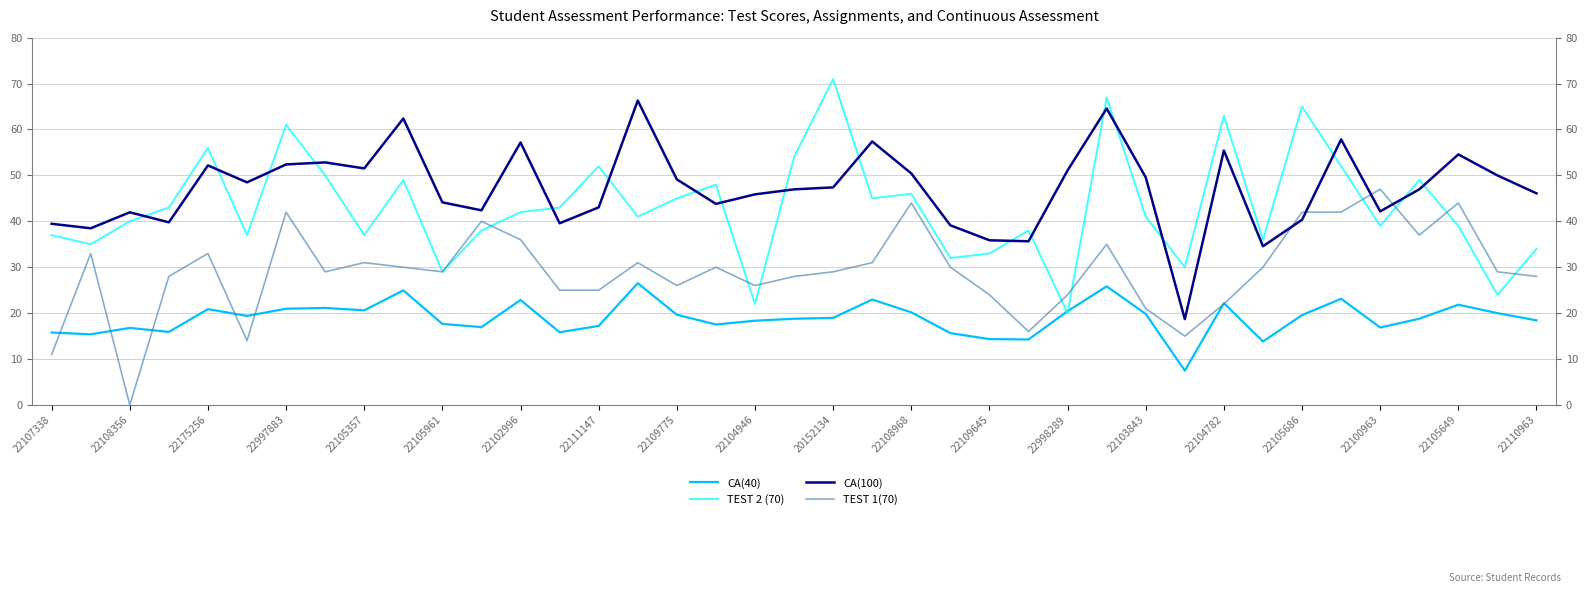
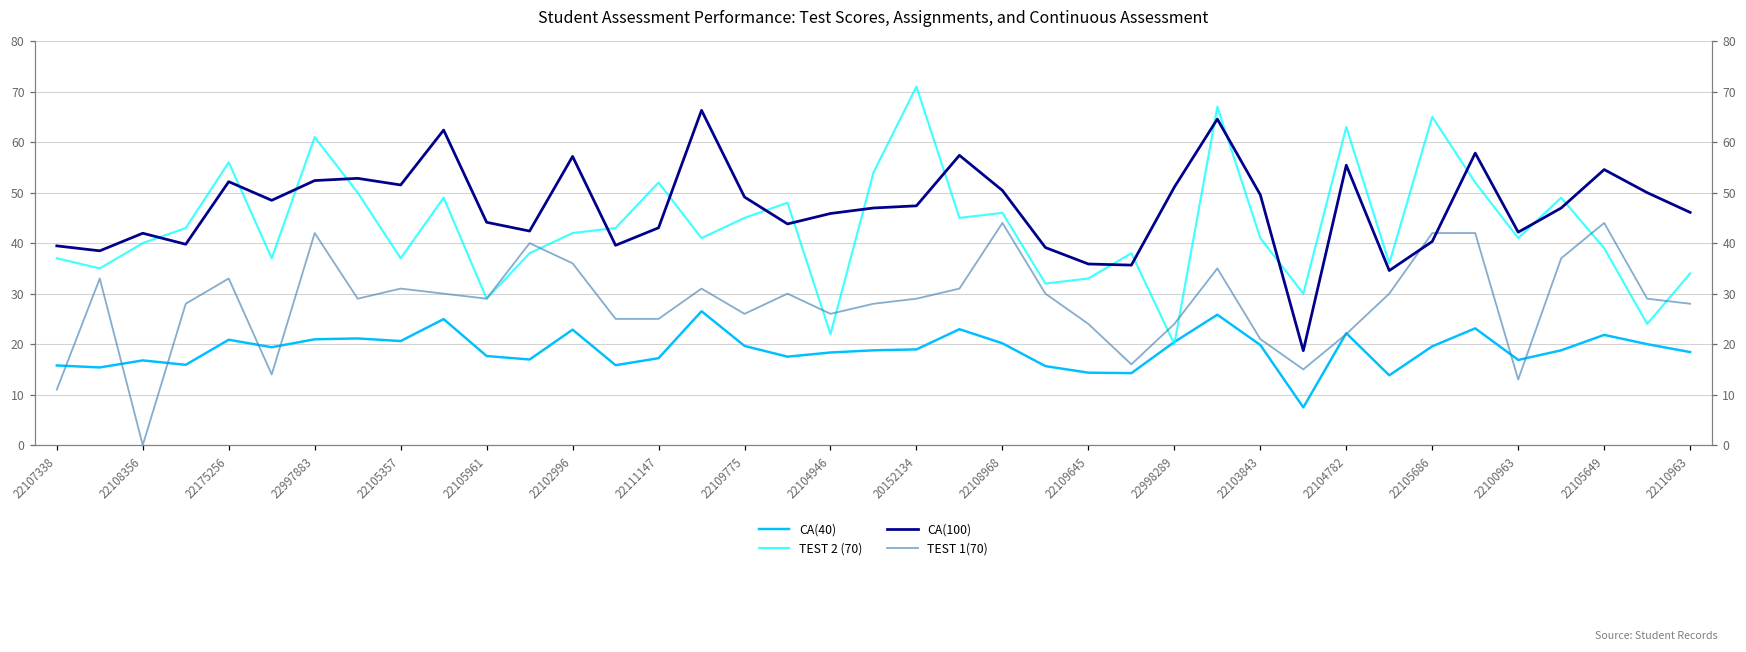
TEST 2 (70), 22100963: 39 -> 41
TEST 1(70), 22100963: 47 -> 13
